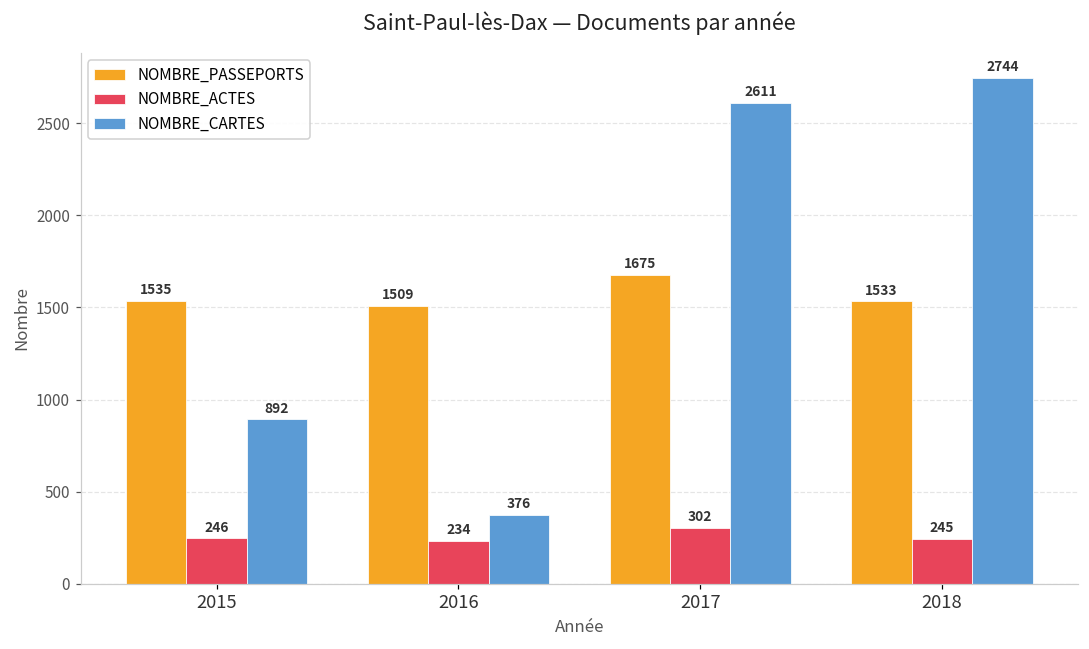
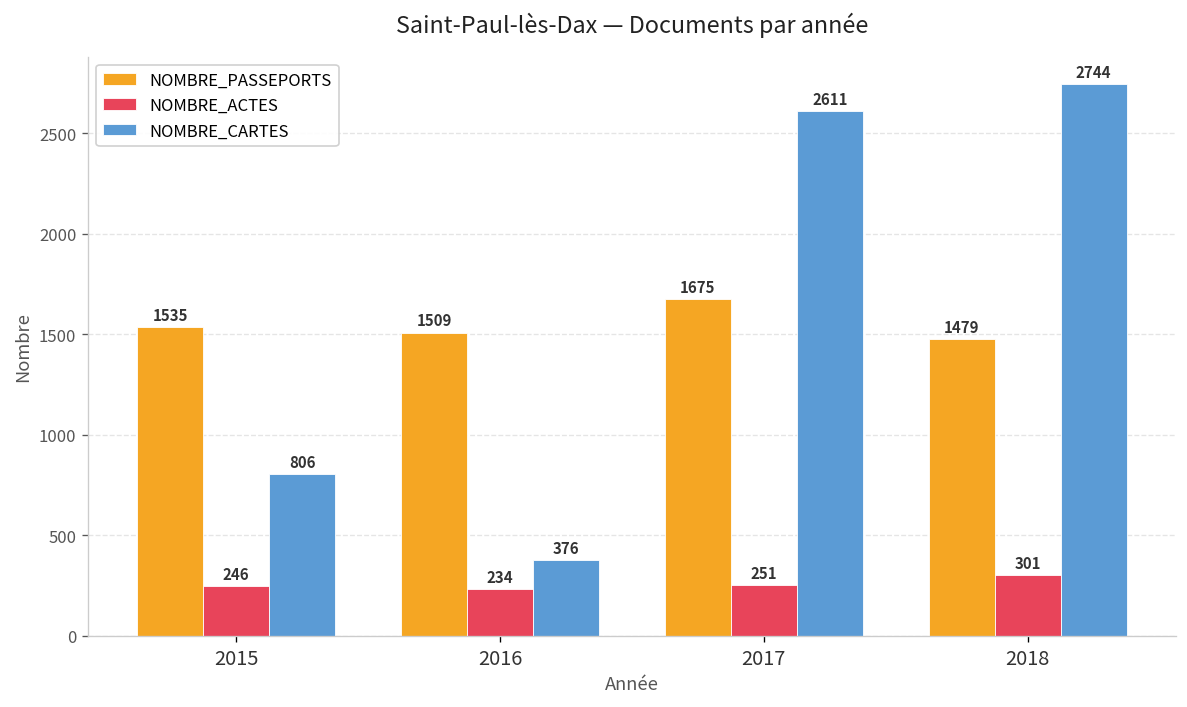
NOMBRE_CARTES, 2015: 892 -> 806
NOMBRE_ACTES, 2017: 302 -> 251
NOMBRE_PASSEPORTS, 2018: 1533 -> 1479
NOMBRE_ACTES, 2018: 245 -> 301
